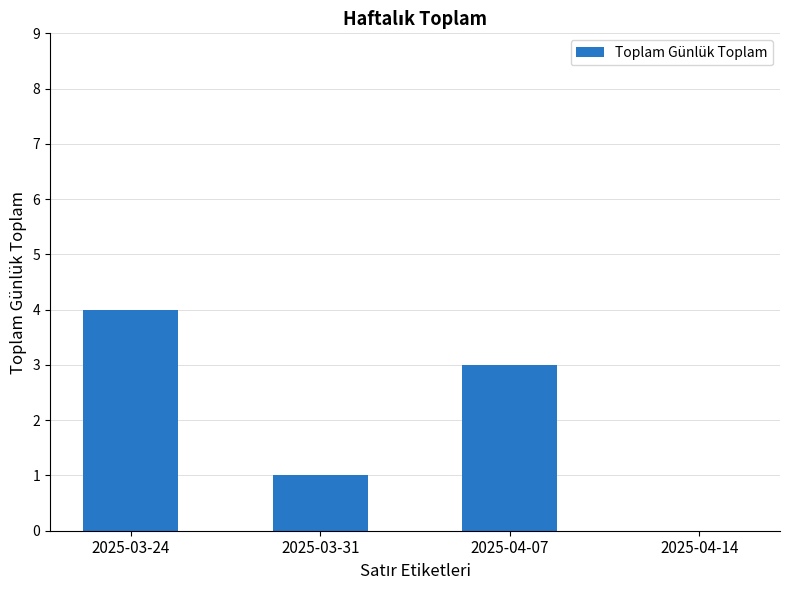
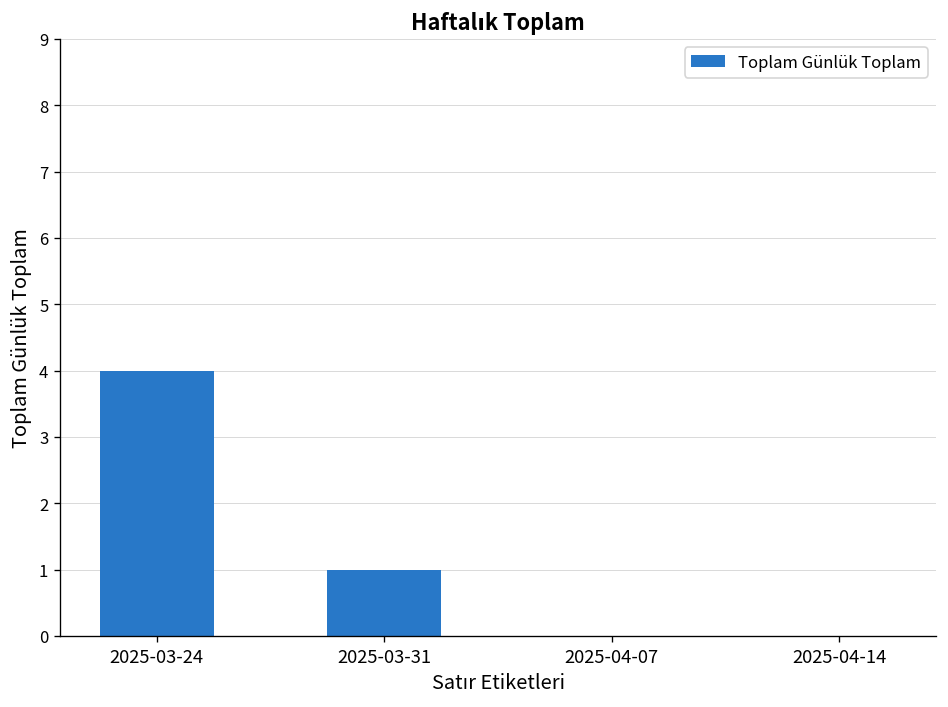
2025-04-07: 3 -> 0
